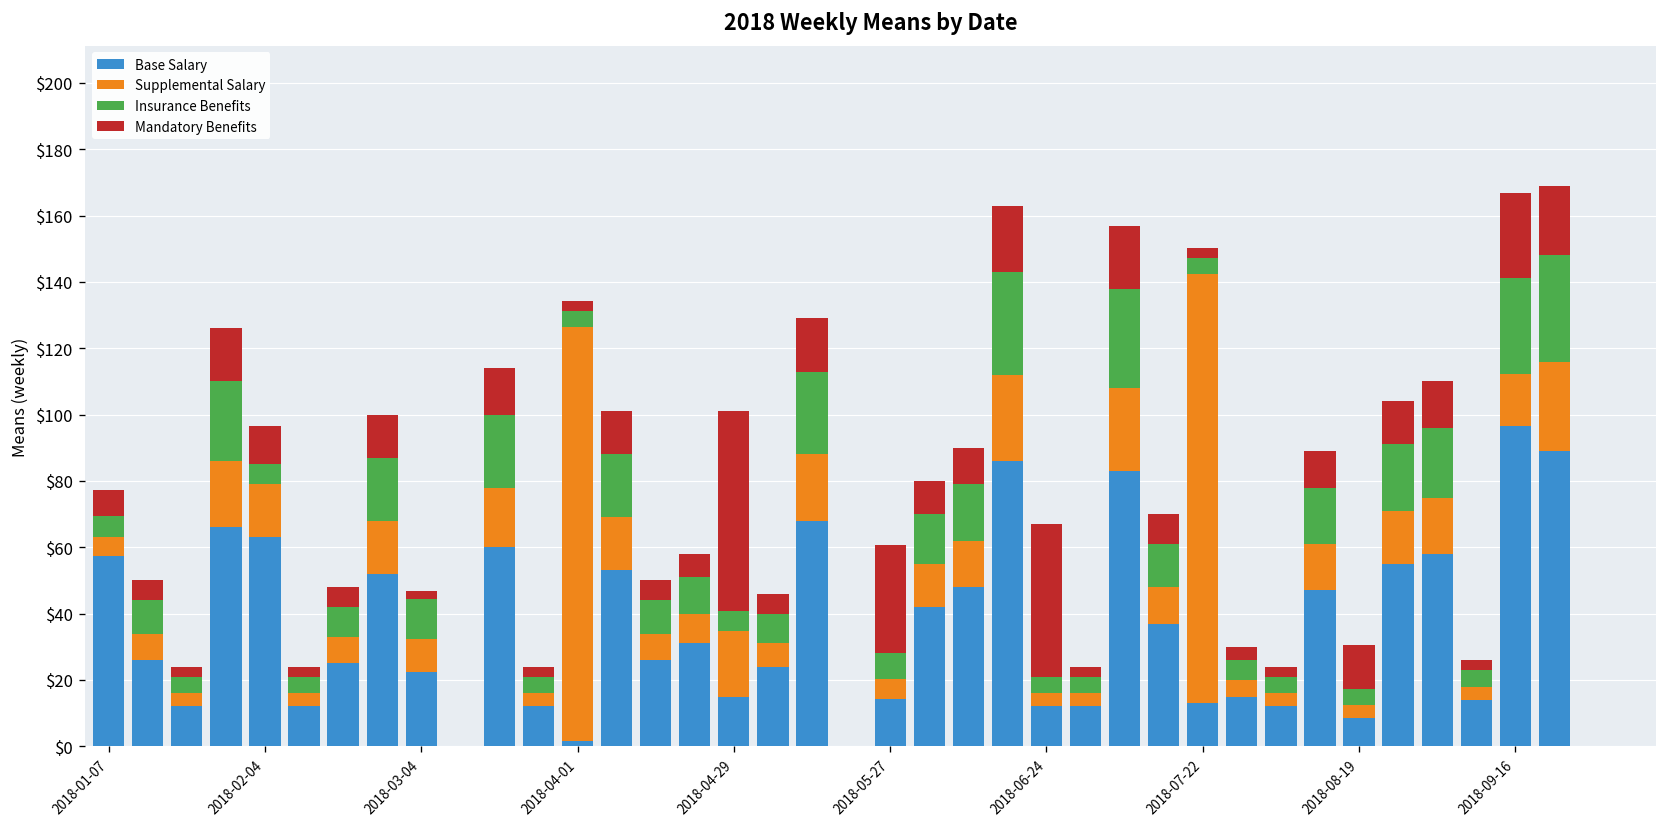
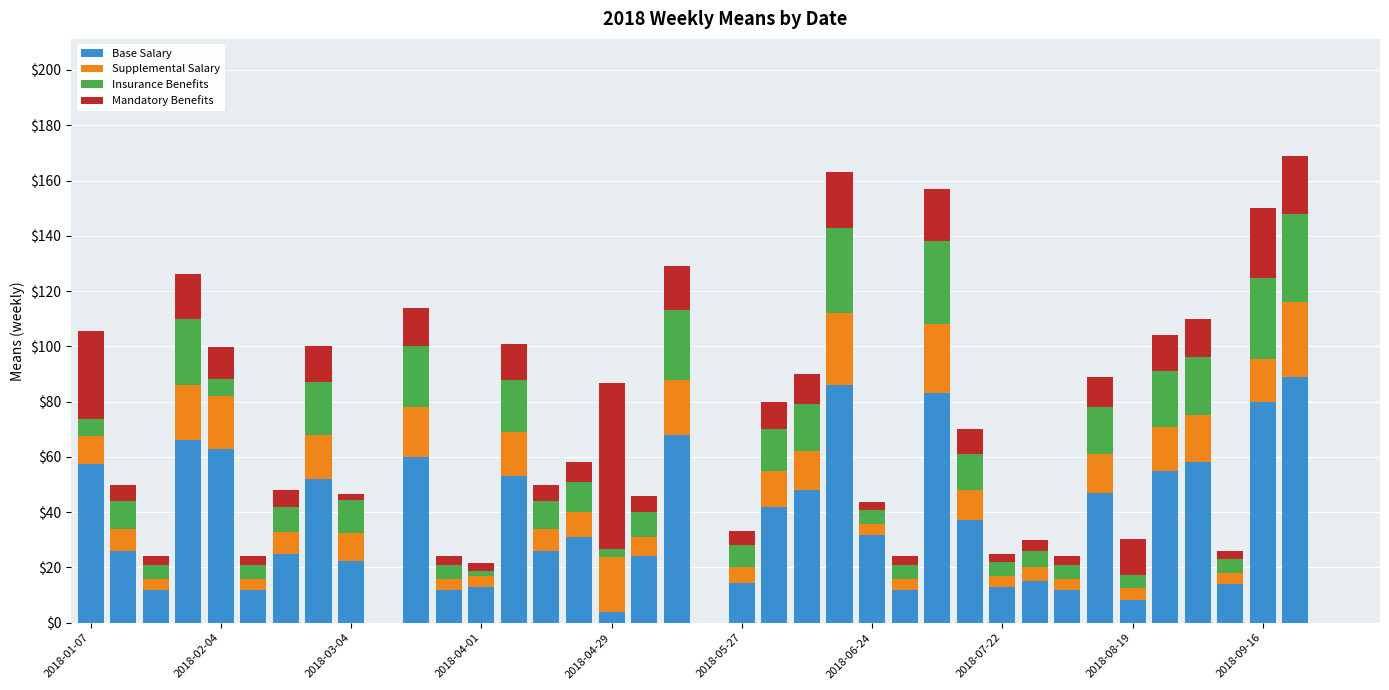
Supplemental Salary, 2018-01-07: $6 -> $10
Mandatory Benefits, 2018-01-07: $8 -> $32
Supplemental Salary, 2018-02-04: $16 -> $19
Base Salary, 2018-04-01: $2 -> $13
Supplemental Salary, 2018-04-01: $125 -> $4
Insurance Benefits, 2018-04-01: $5 -> $2
Base Salary, 2018-04-29: $15 -> $4
Insurance Benefits, 2018-04-29: $6 -> $3
Mandatory Benefits, 2018-05-27: $33 -> $5
Base Salary, 2018-06-24: $12 -> $32
Mandatory Benefits, 2018-06-24: $46 -> $3
Supplemental Salary, 2018-07-22: $129 -> $4
Base Salary, 2018-09-16: $97 -> $80
